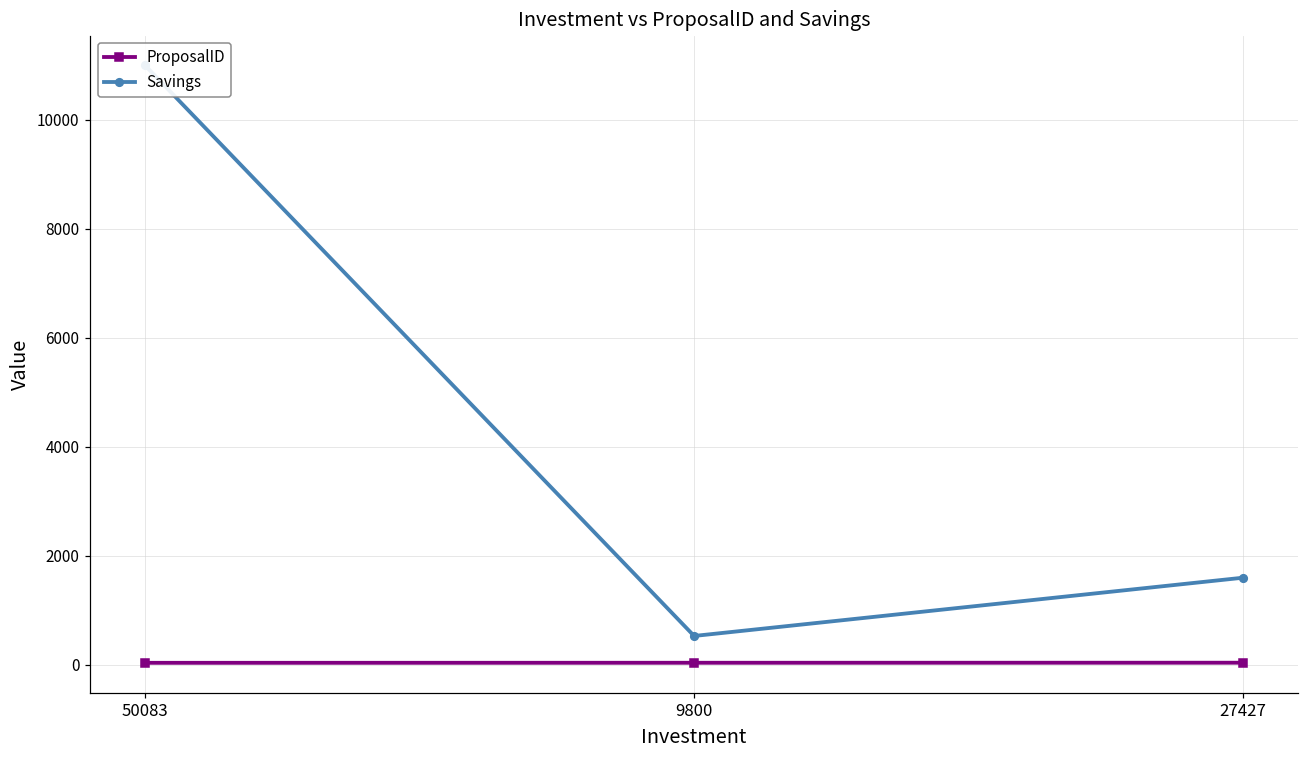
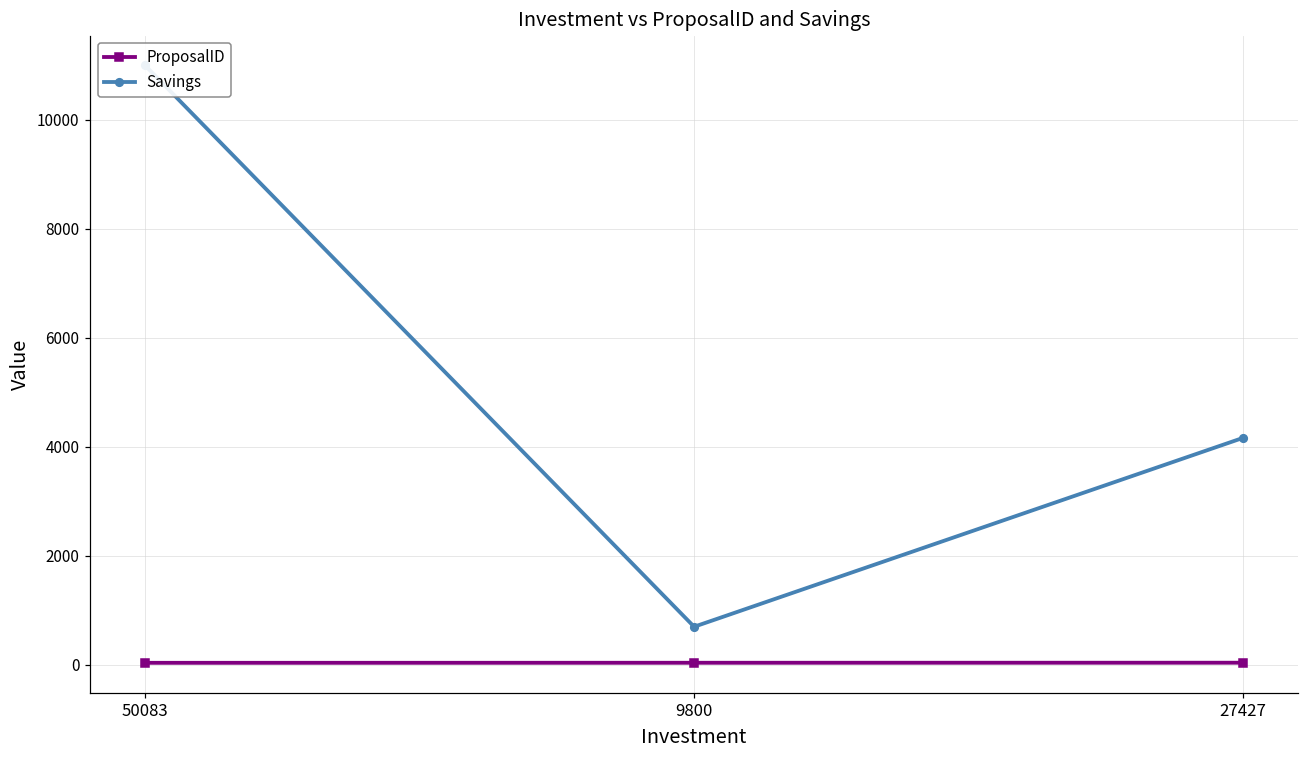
Savings, 9800: 500 -> 700
Savings, 27427: 1600 -> 4200
